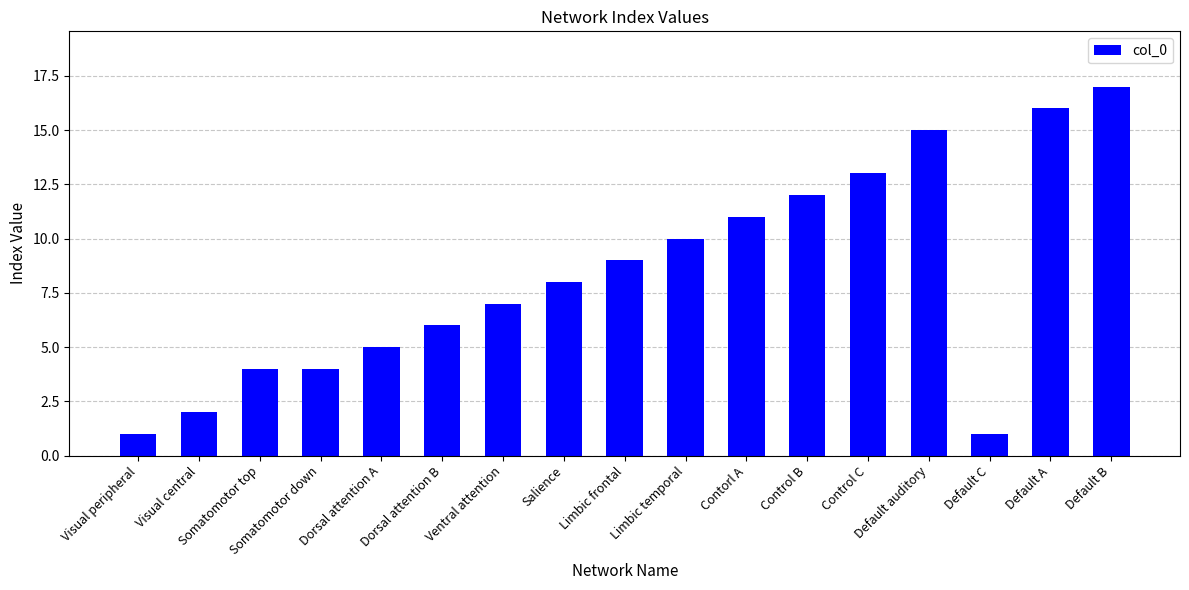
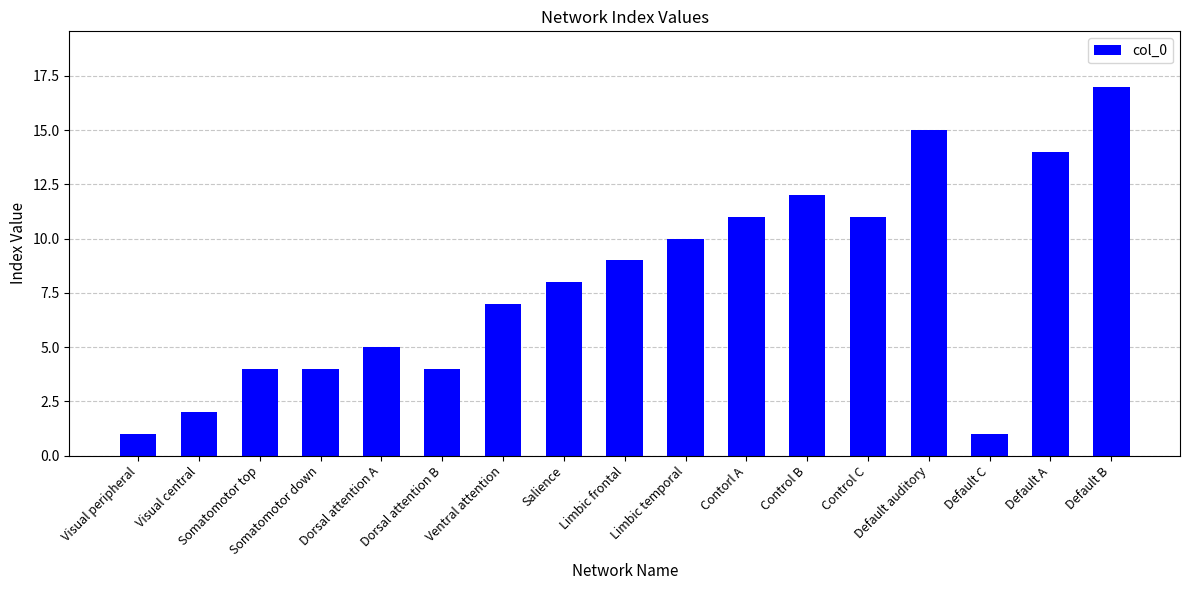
Dorsal attention B: 6 -> 4
Control C: 13 -> 11
Default A: 16 -> 14
